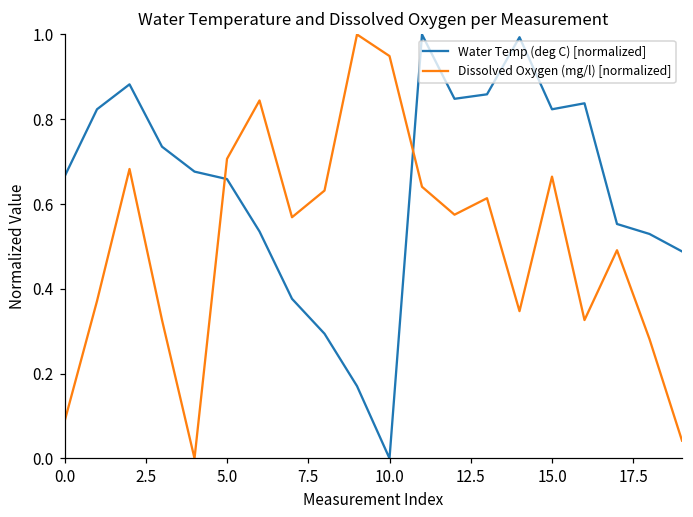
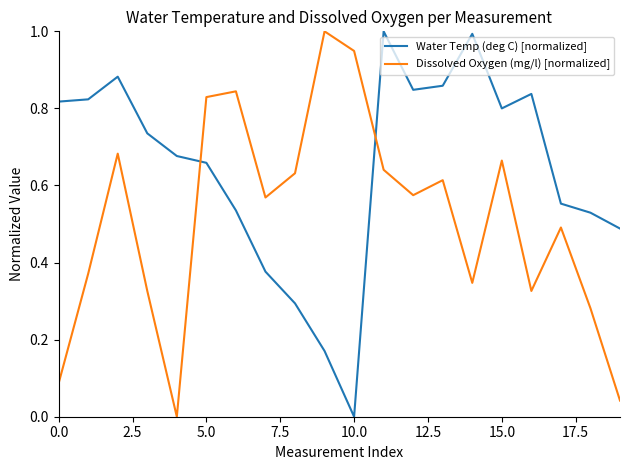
Water Temp (deg C) [normalized], 0.0: 0.66 -> 0.82
Dissolved Oxygen (mg/l) [normalized], 5.0: 0.71 -> 0.83
Water Temp (deg C) [normalized], 15.0: 0.82 -> 0.80
